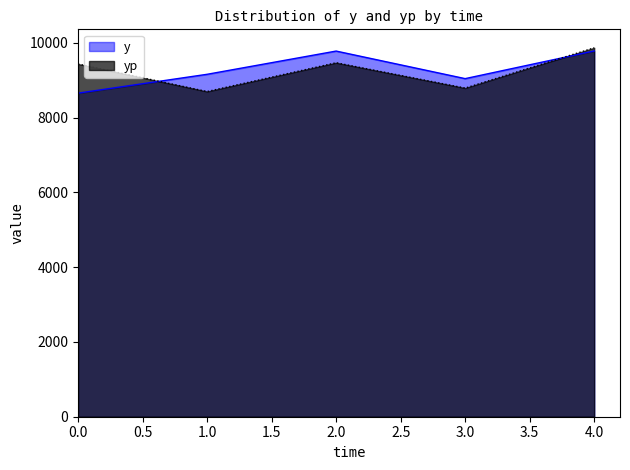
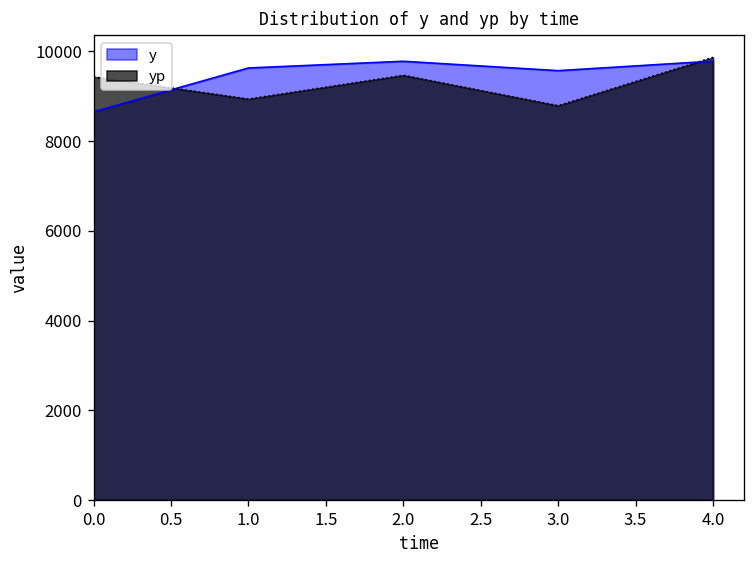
y, 1.0: 9200 -> 9600
yp, 1.0: 8700 -> 8900
y, 3.0: 9000 -> 9600
